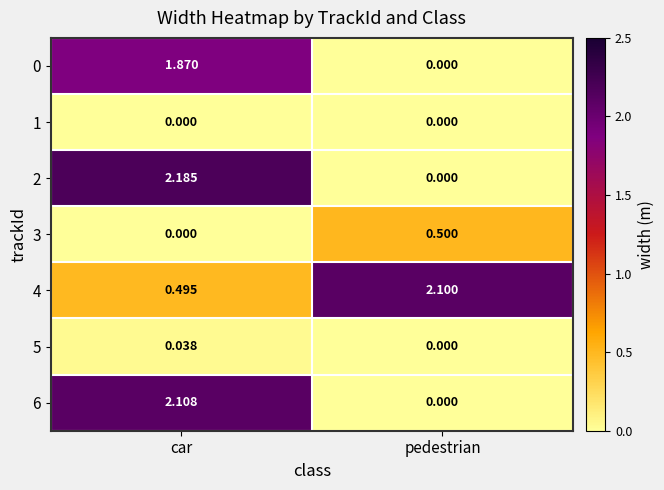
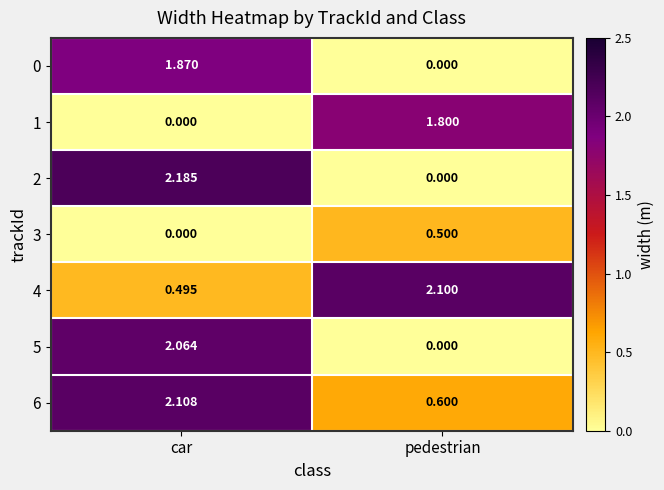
1, pedestrian: 0.000 -> 1.800
5, car: 0.038 -> 2.064
6, pedestrian: 0.000 -> 0.600
